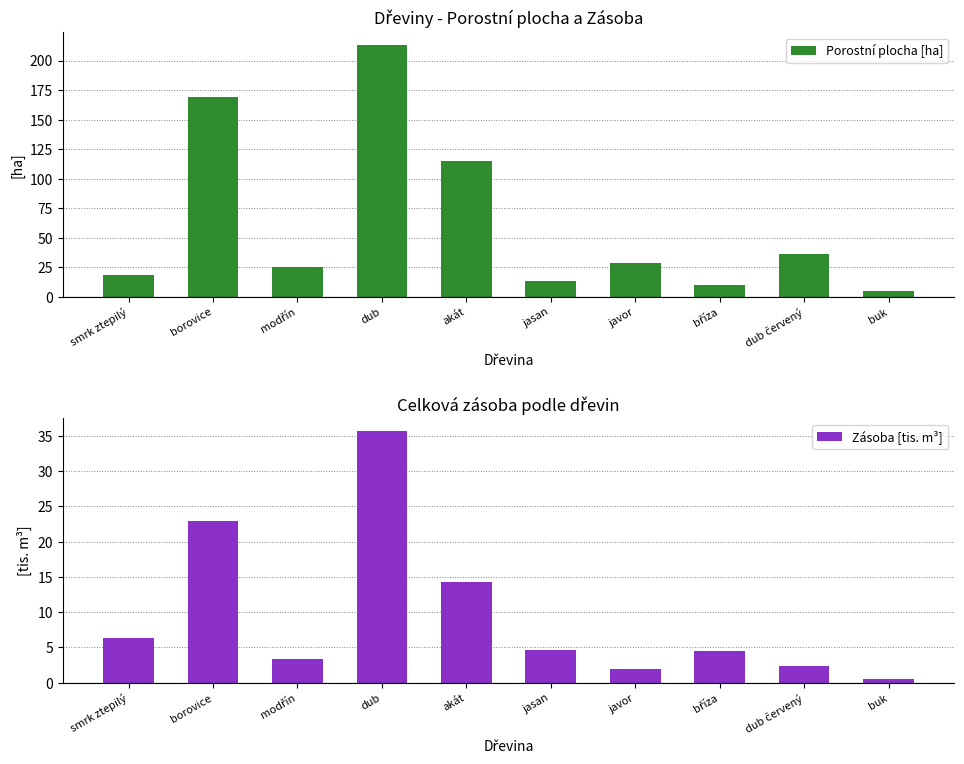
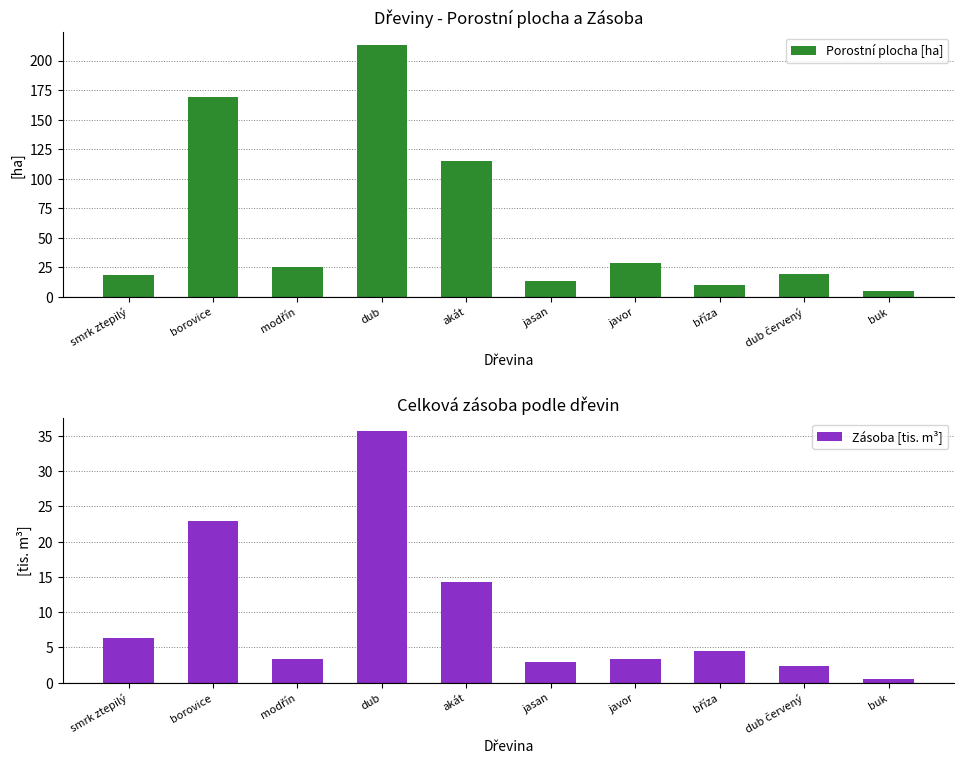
Dřeviny - Porostní plocha a Zásoba, dub červený: 36 -> 19
Celková zásoba podle dřevin, jasan: 5 -> 3
Celková zásoba podle dřevin, javor: 2 -> 3
